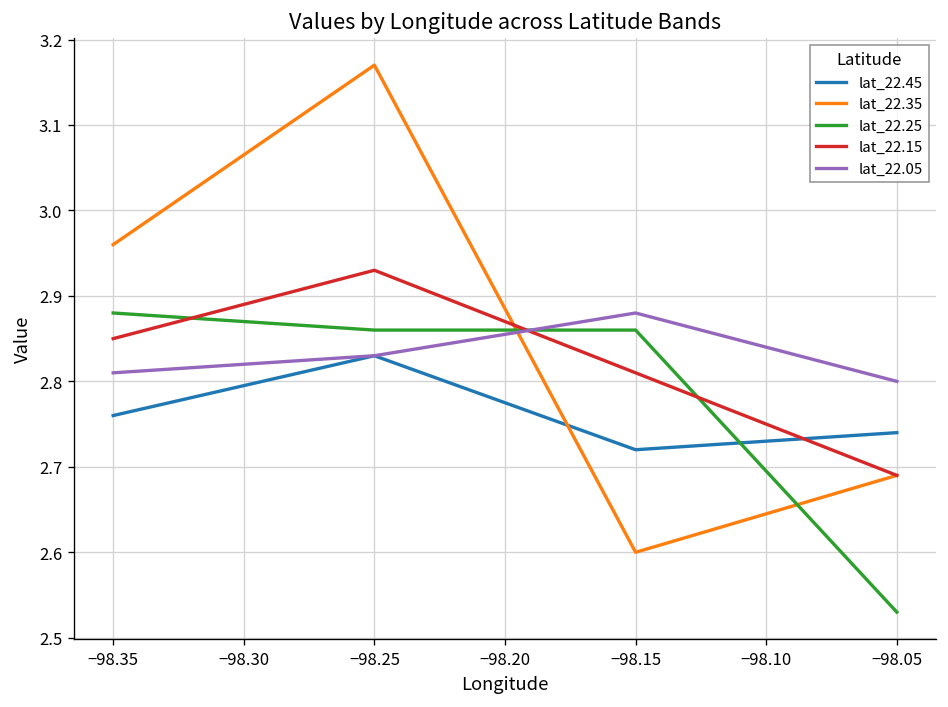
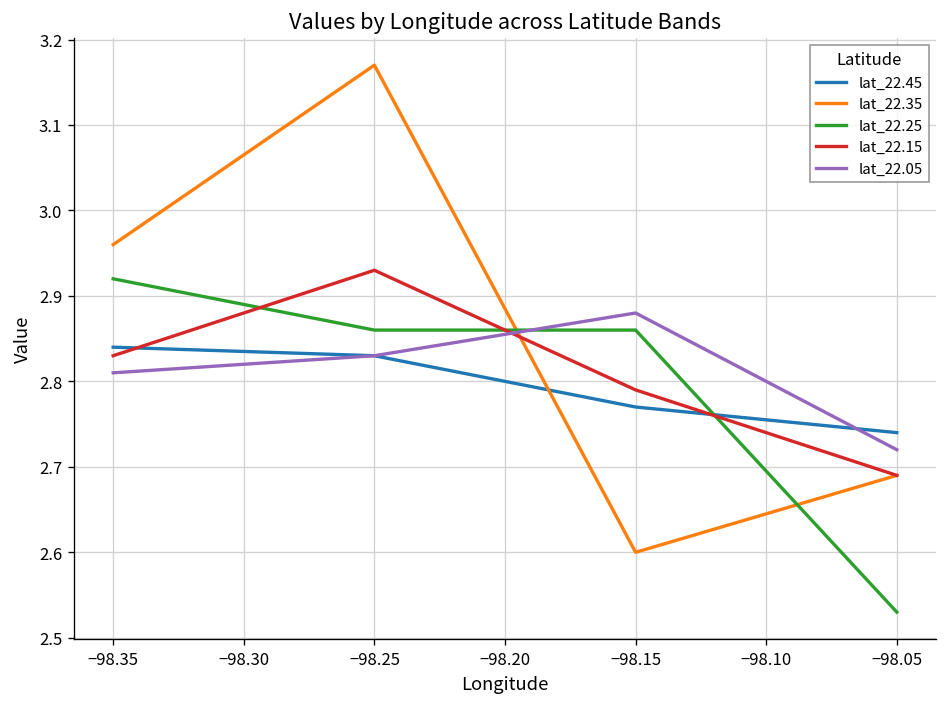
lat_22.45, −98.35: 2.76 -> 2.84
lat_22.25, −98.35: 2.88 -> 2.92
lat_22.15, −98.35: 2.85 -> 2.83
lat_22.45, −98.15: 2.72 -> 2.77
lat_22.15, −98.15: 2.81 -> 2.79
lat_22.05, −98.05: 2.80 -> 2.72
